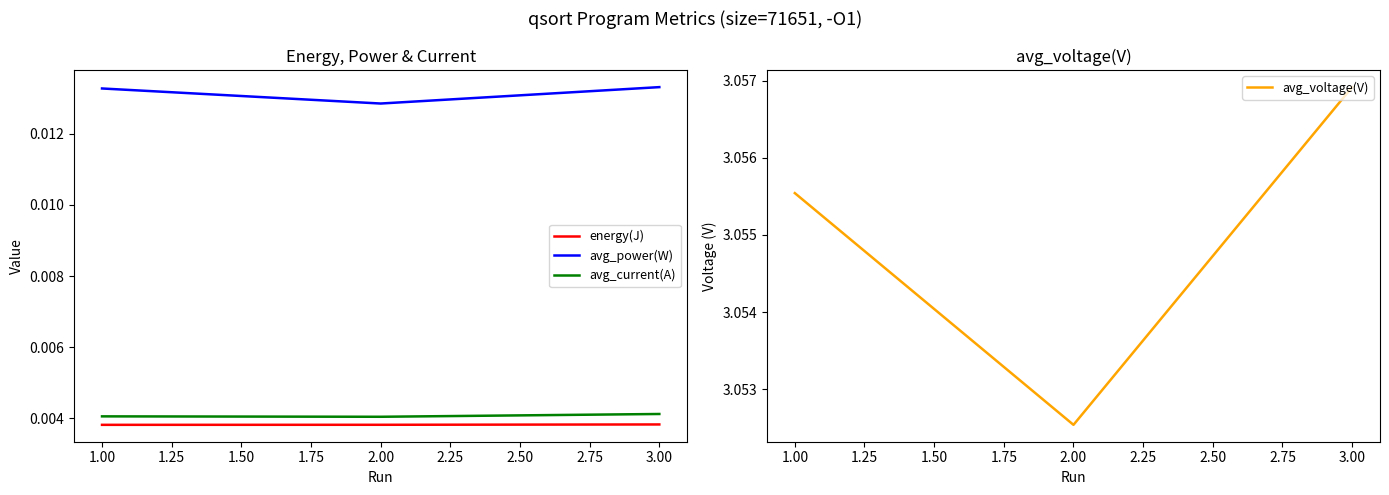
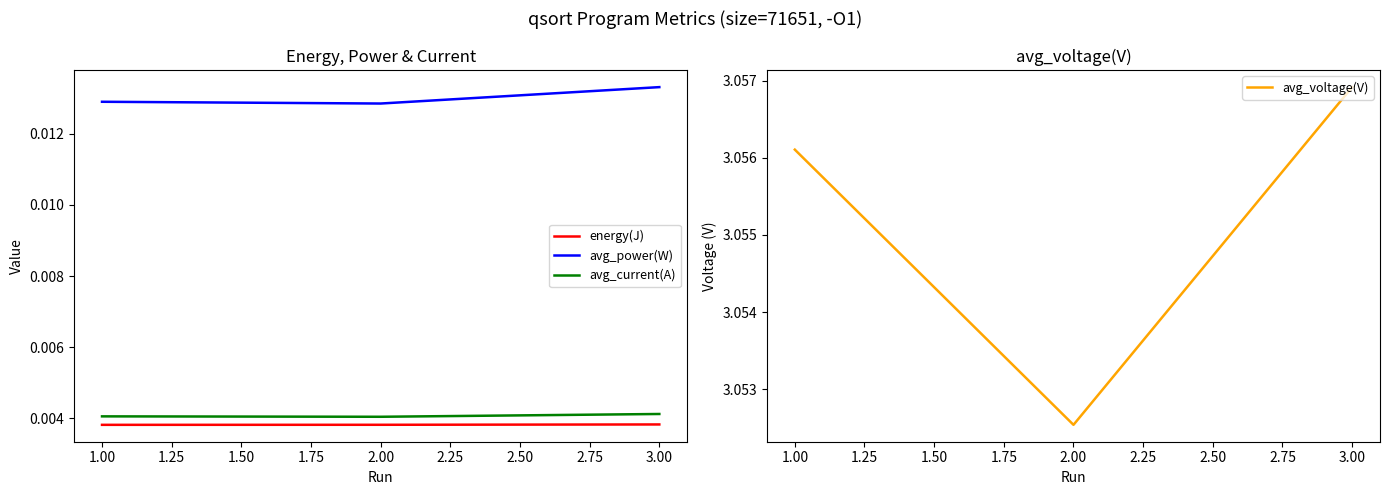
Energy, Power & Current, avg_power(W), 1.00: 0.0133 -> 0.0129
avg_voltage(V), 1.00: 3.0555 -> 3.0561
